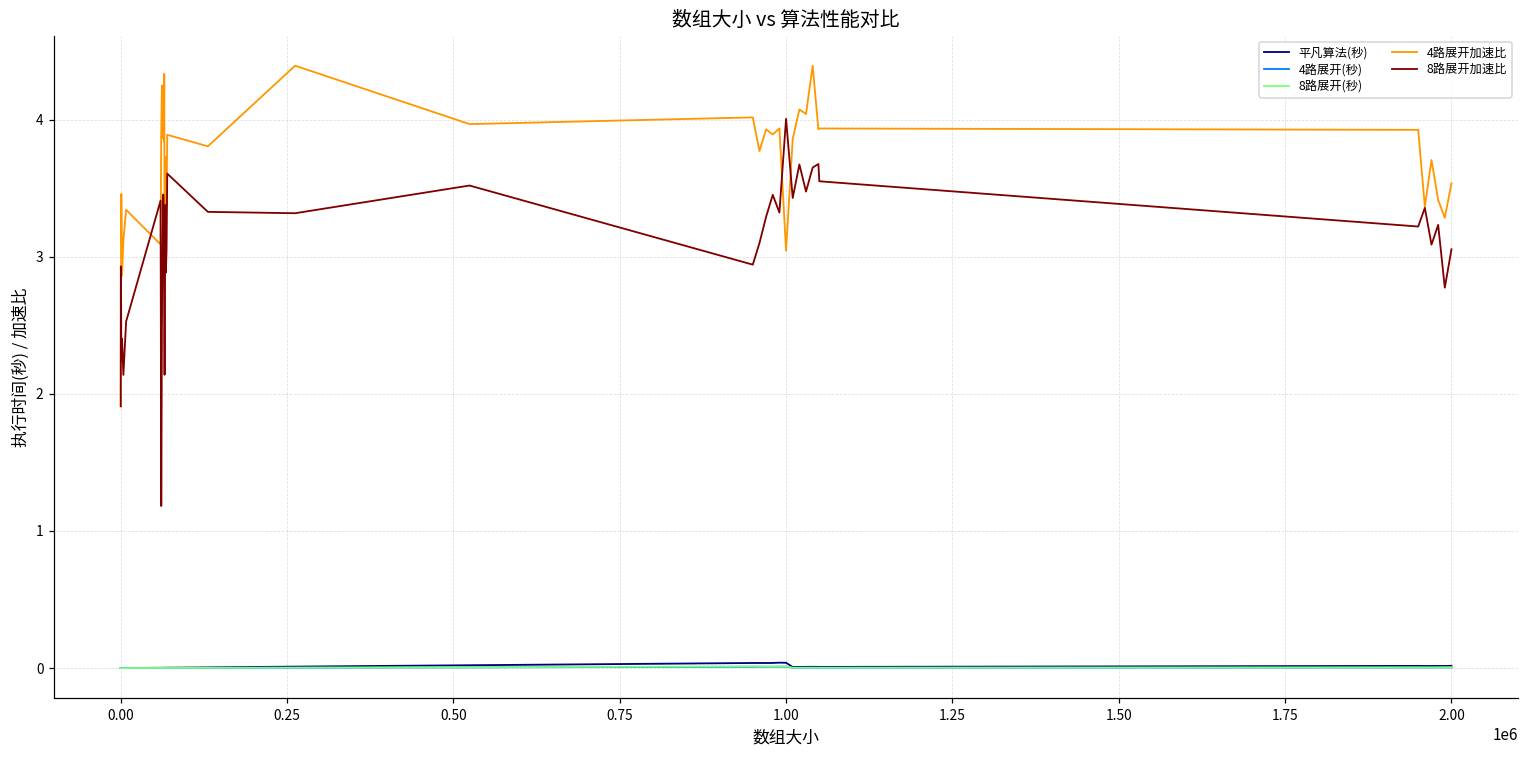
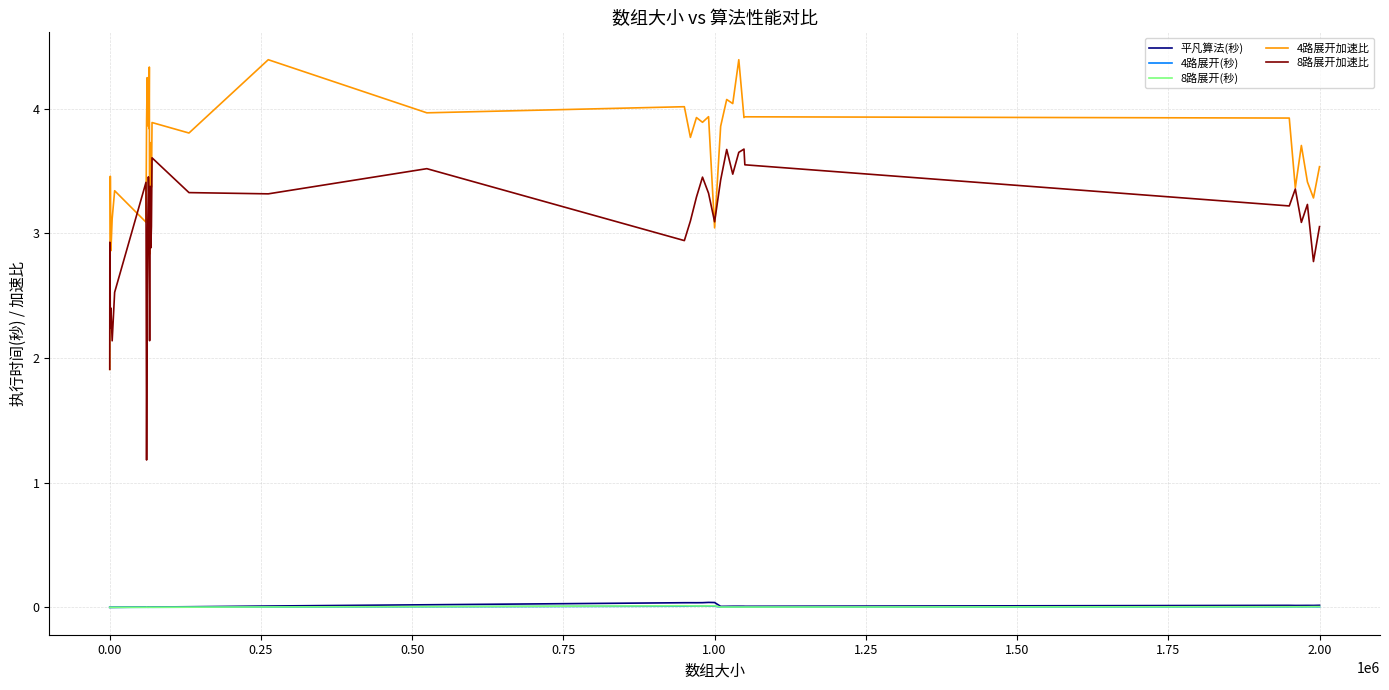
8路展开加速比, 1.00: 4.01 -> 3.09
